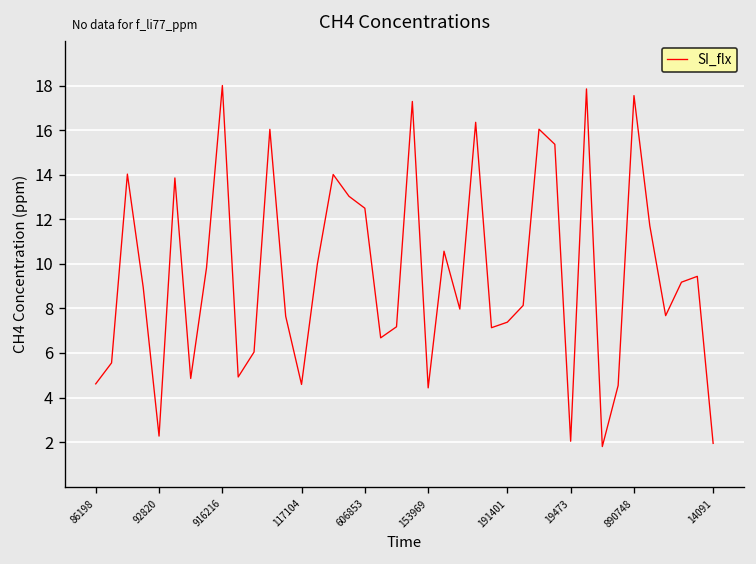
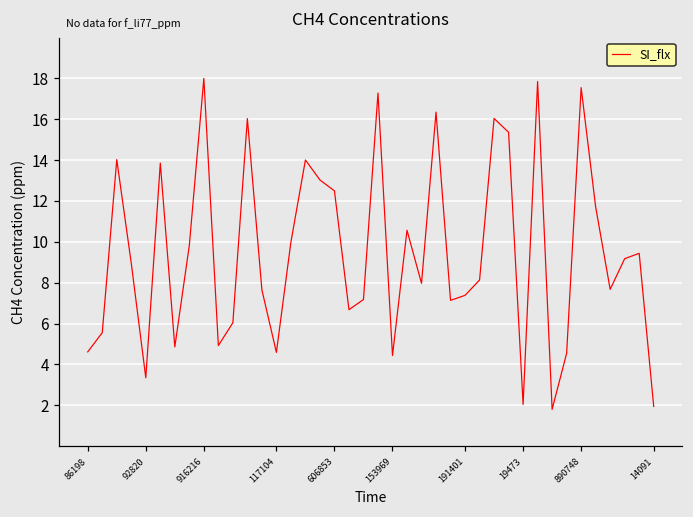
92820: 2.3 -> 3.3
